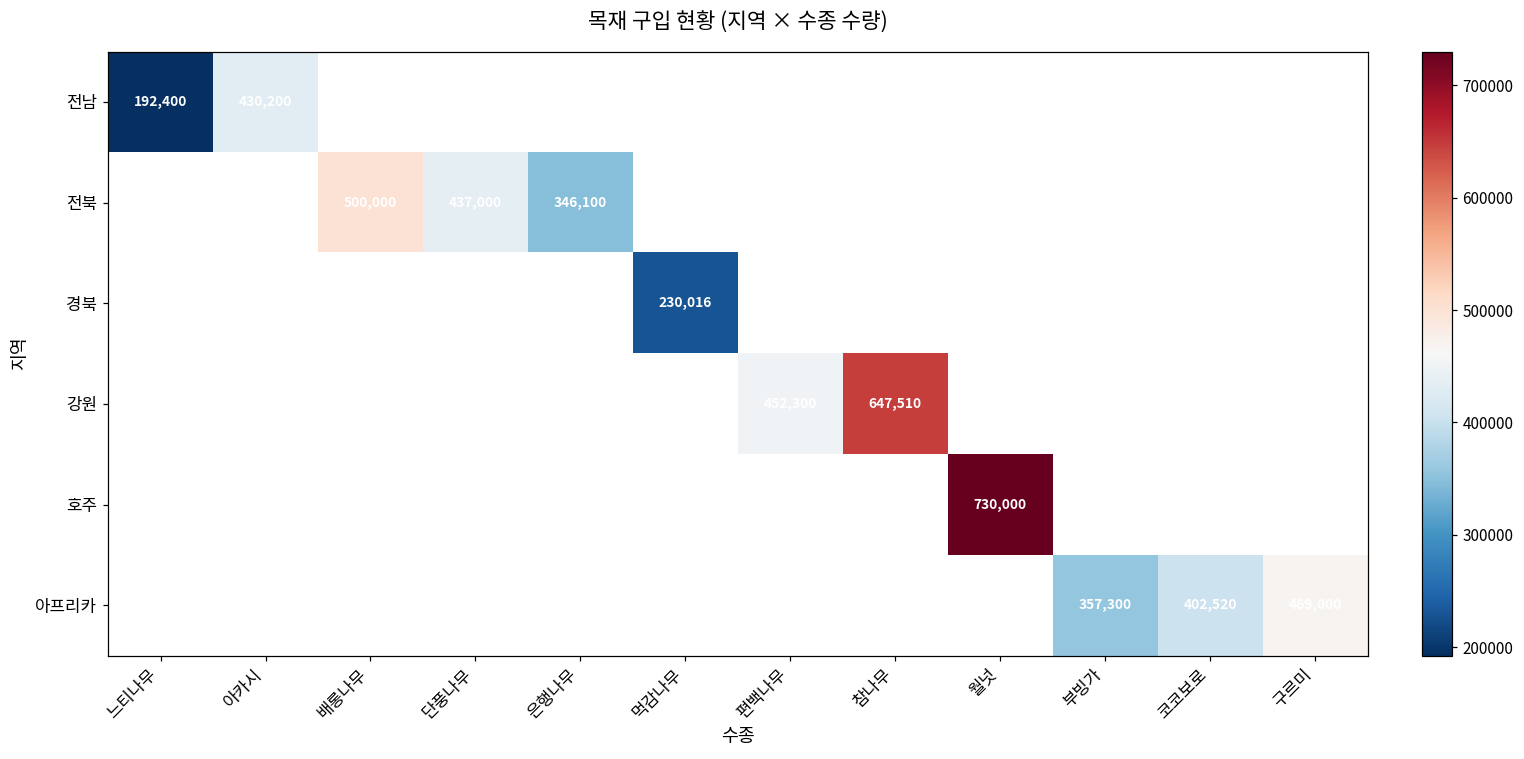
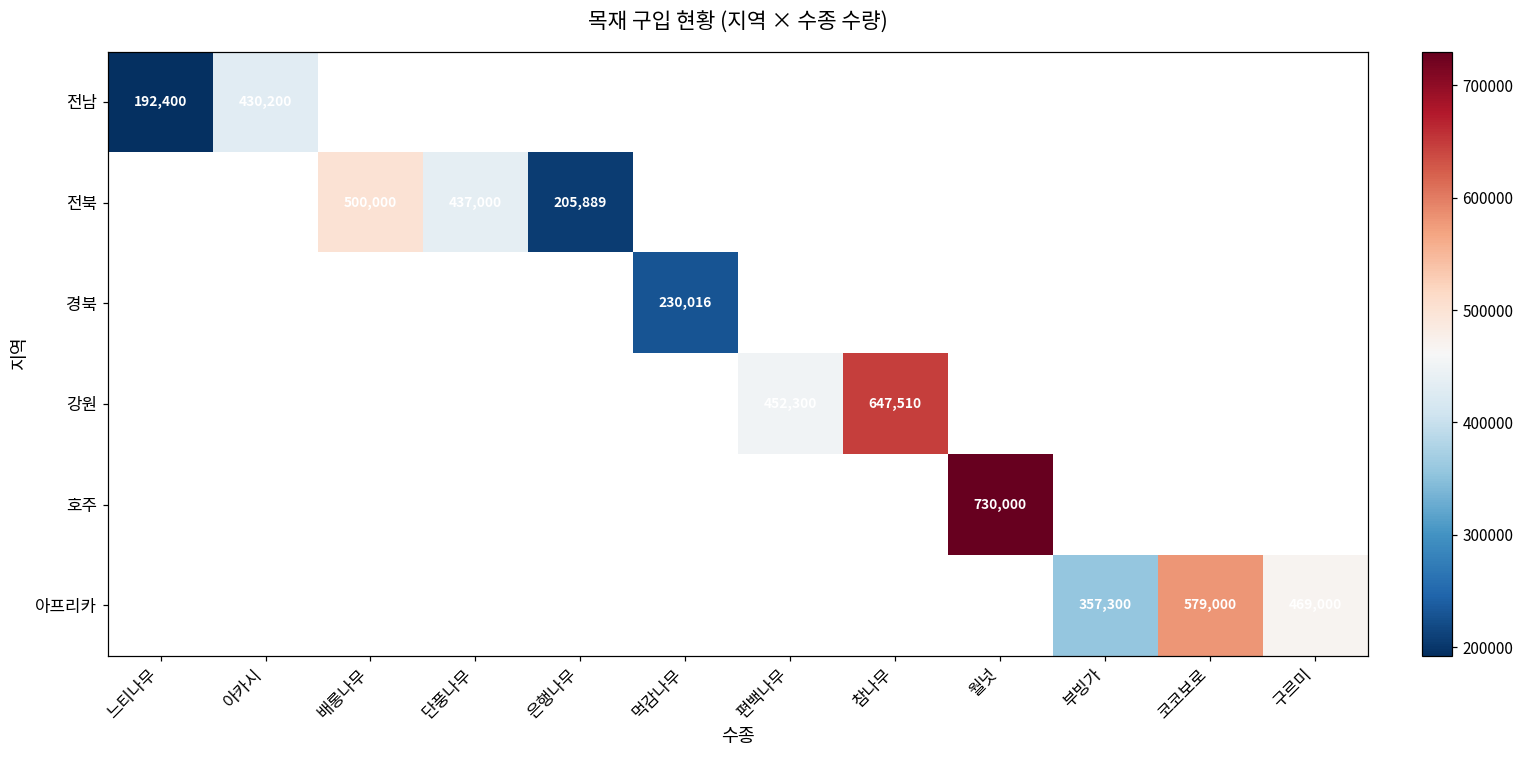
전북, 은행나무: 346,100 -> 205,889
아프리카, 코코보로: 402,520 -> 579,000
